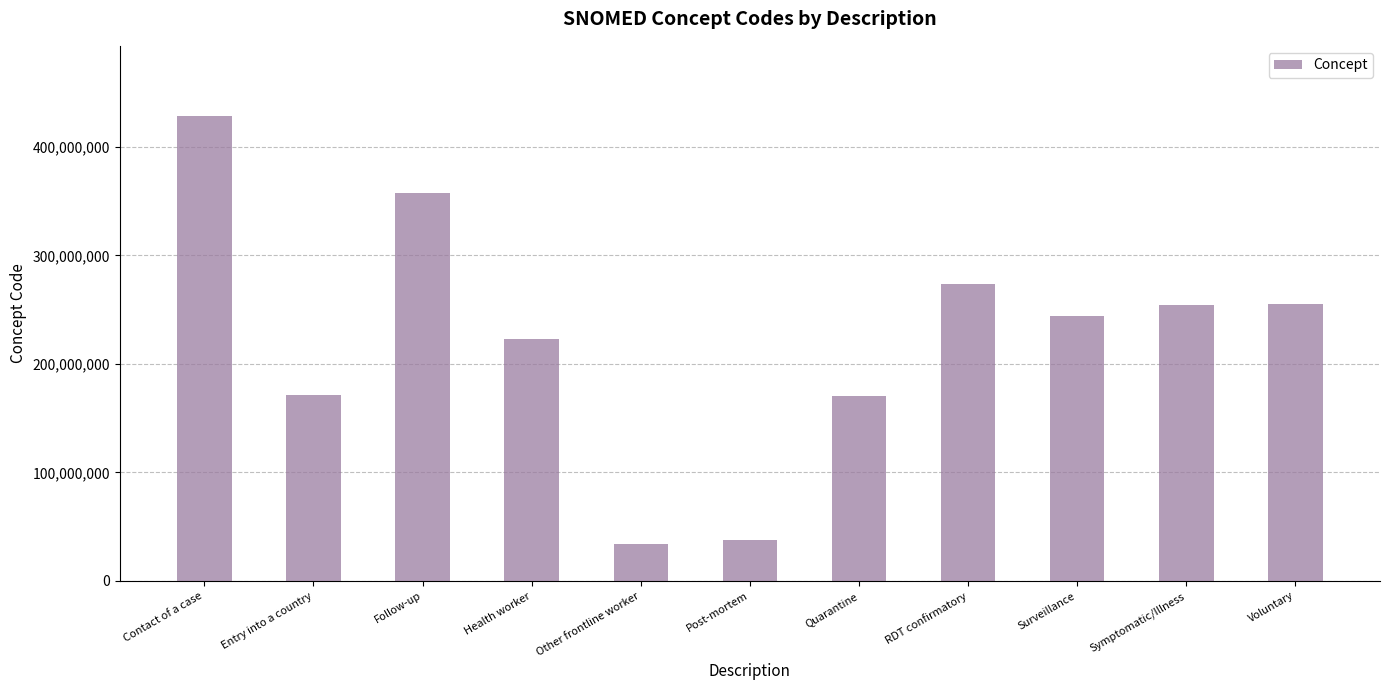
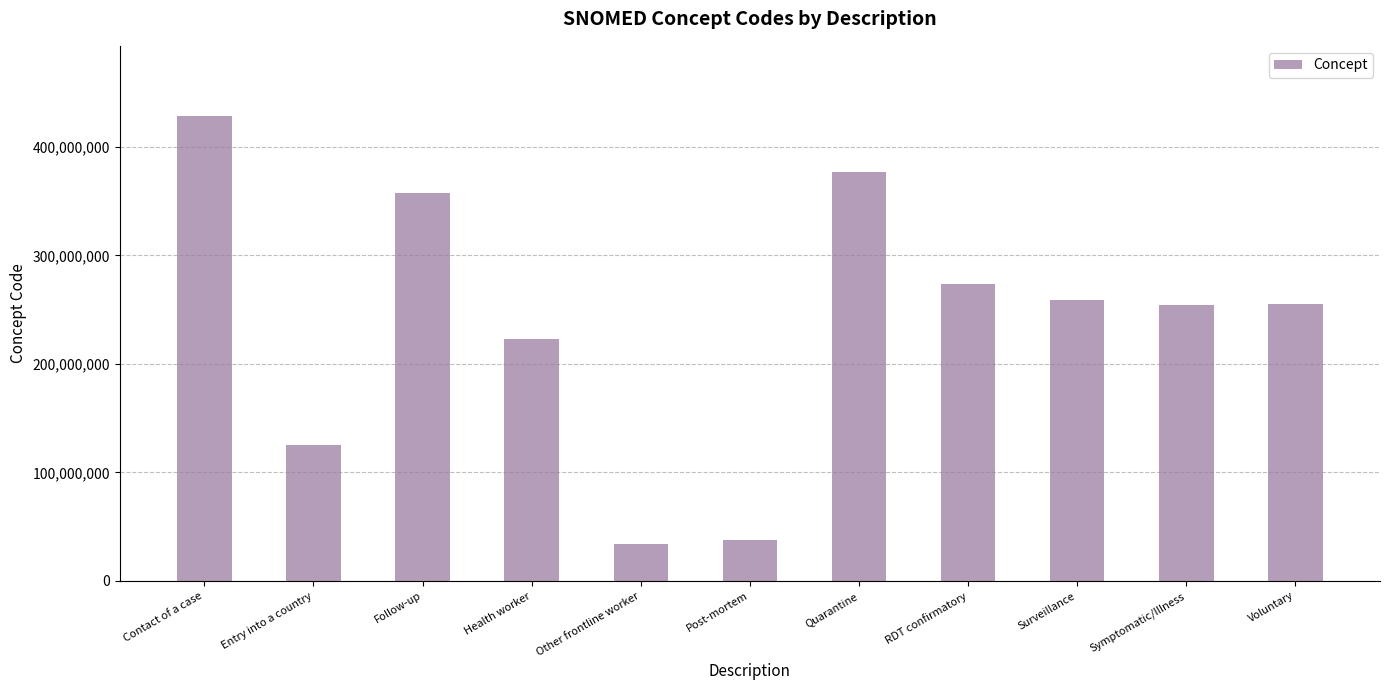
Entry into a country: 171,000,000 -> 125,000,000
Quarantine: 170,000,000 -> 376,000,000
Surveillance: 244,000,000 -> 258,000,000
